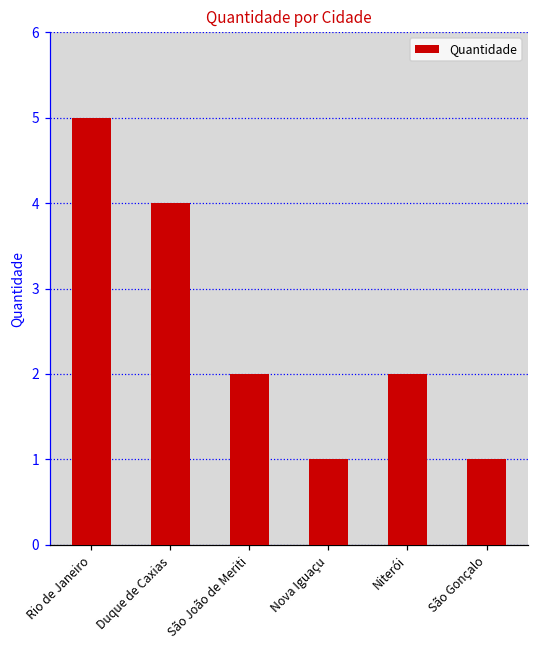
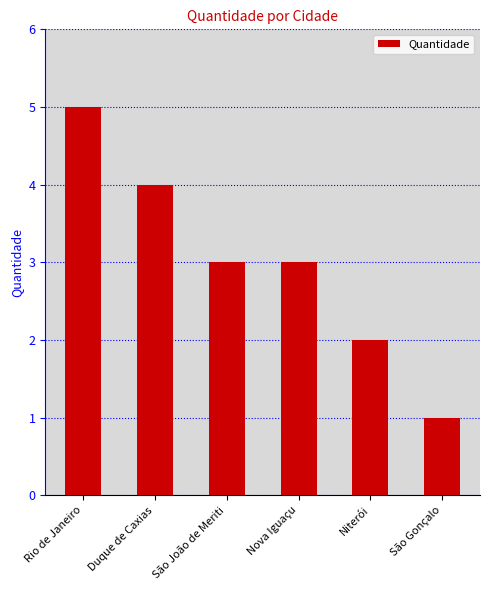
São João de Meriti: 2 -> 3
Nova Iguaçu: 1 -> 3
